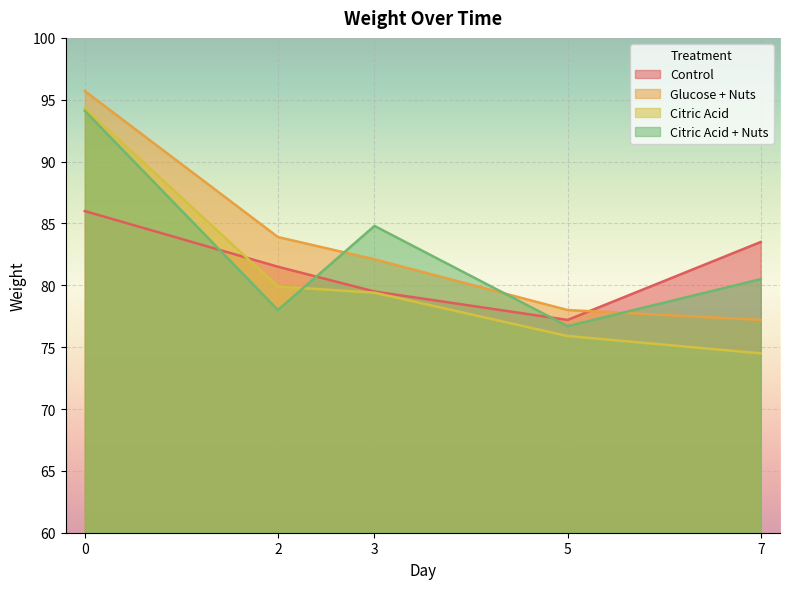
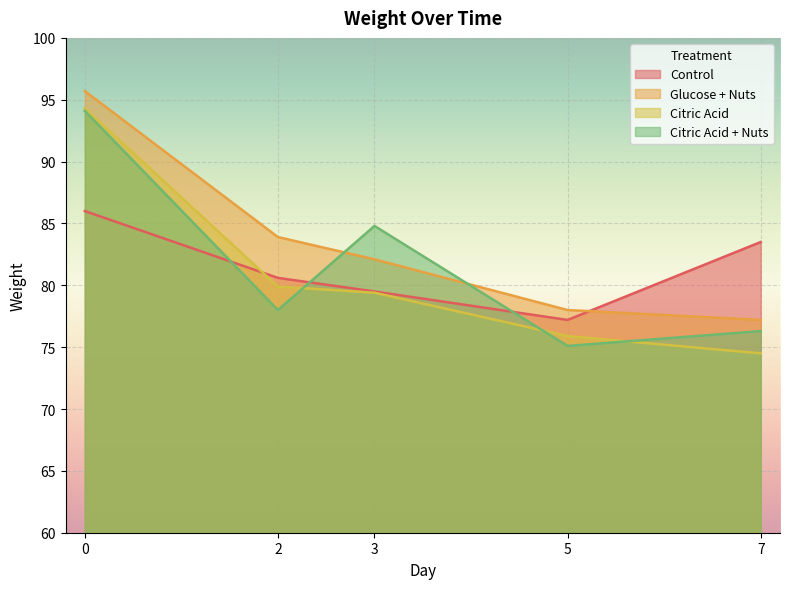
Control, 2: 81.5 -> 80.6
Citric Acid + Nuts, 5: 76.7 -> 75.1
Citric Acid + Nuts, 7: 80.5 -> 76.3
